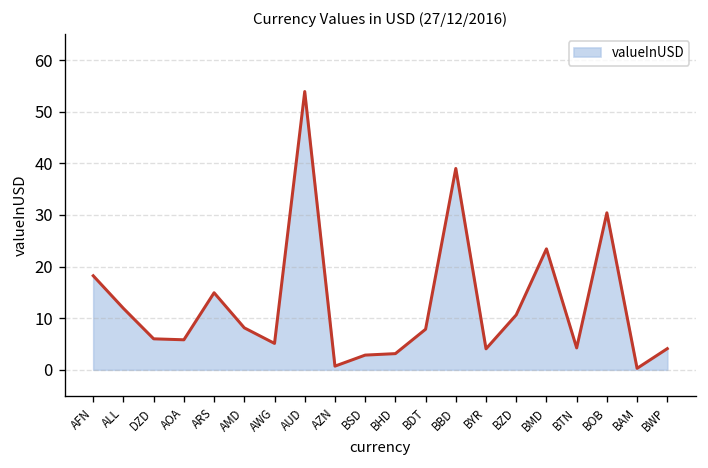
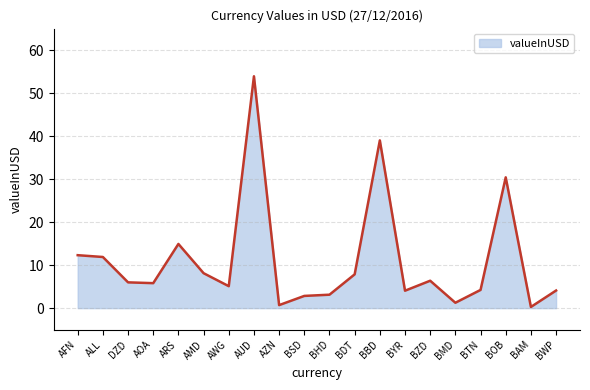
AFN: 18 -> 12
BZD: 11 -> 6
BMD: 23 -> 1
